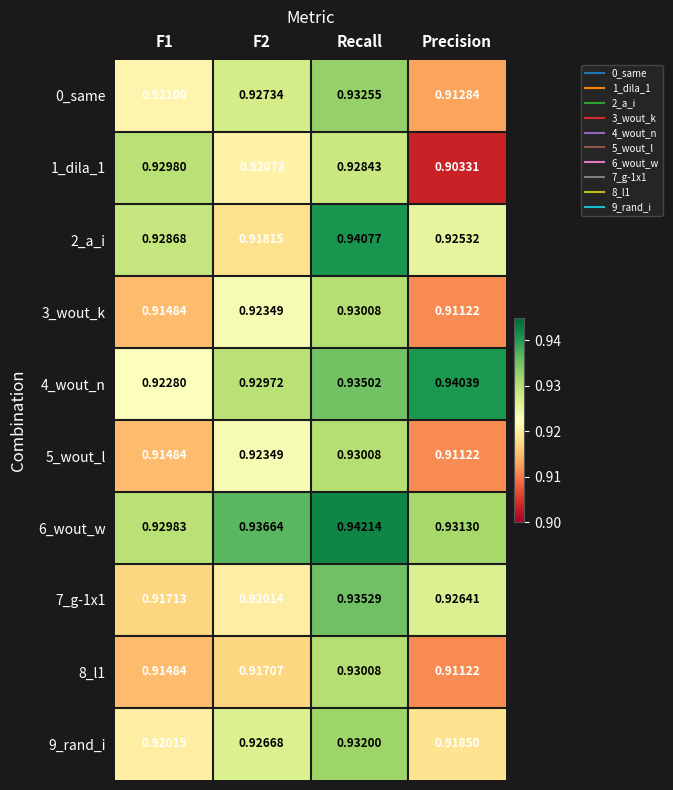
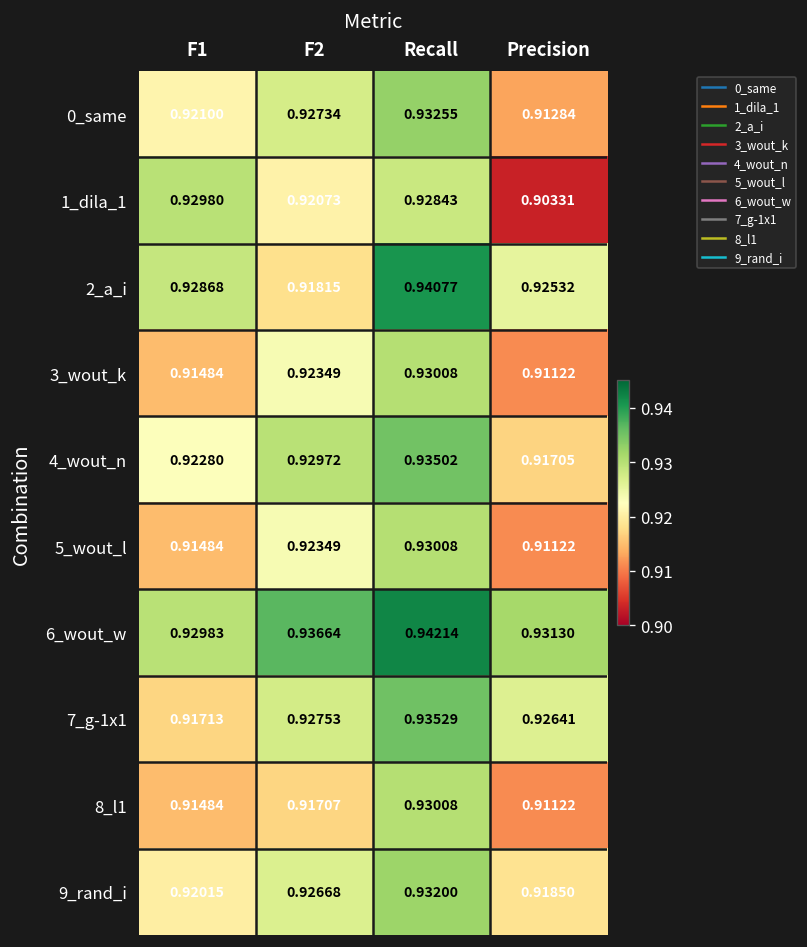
4_wout_n, Precision: 0.94039 -> 0.91705
7_g-1x1, F2: 0.92014 -> 0.92753
